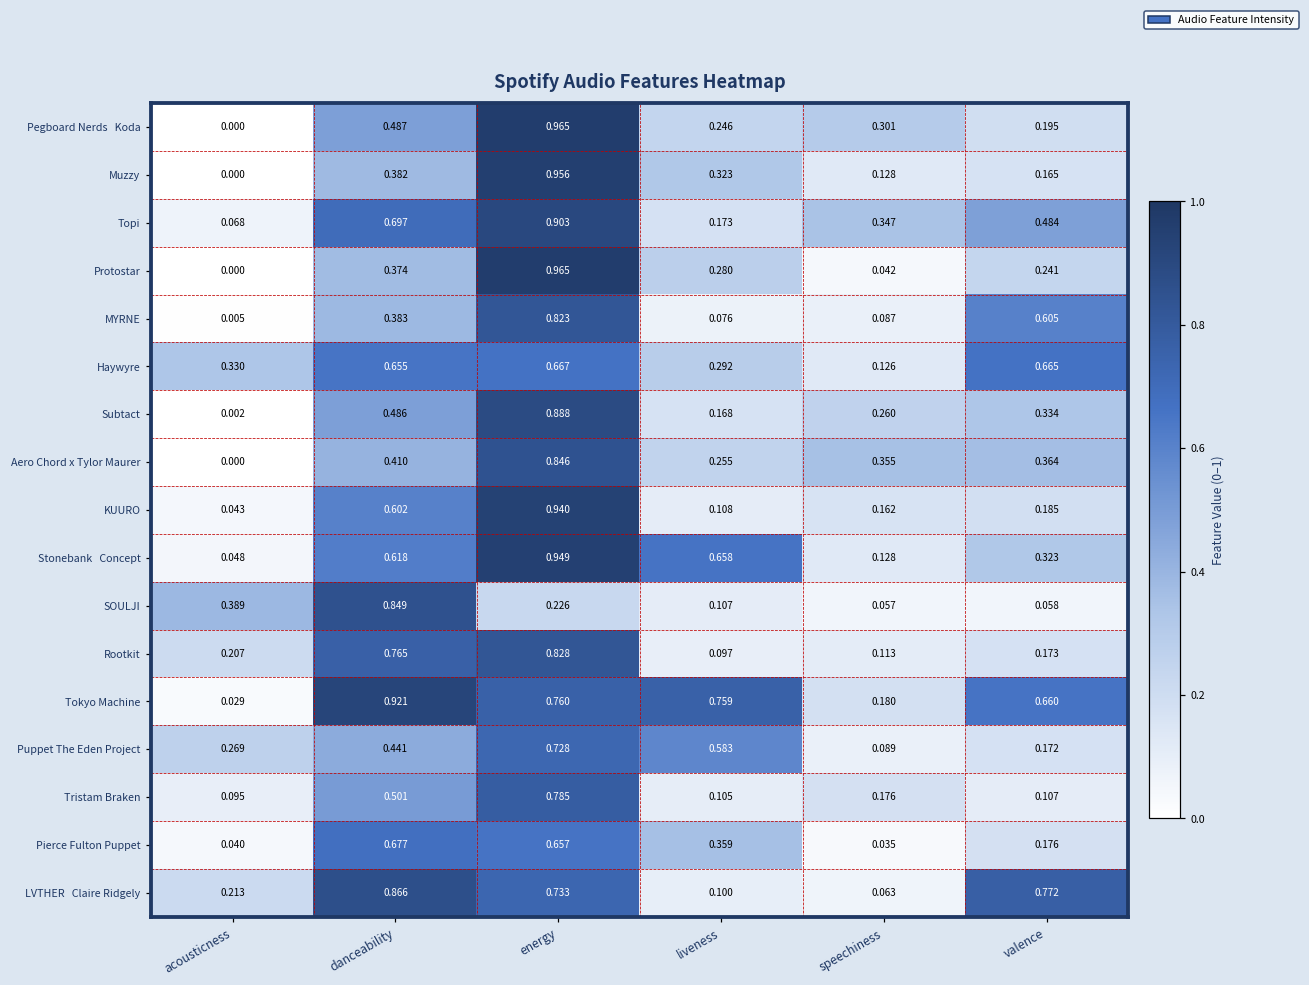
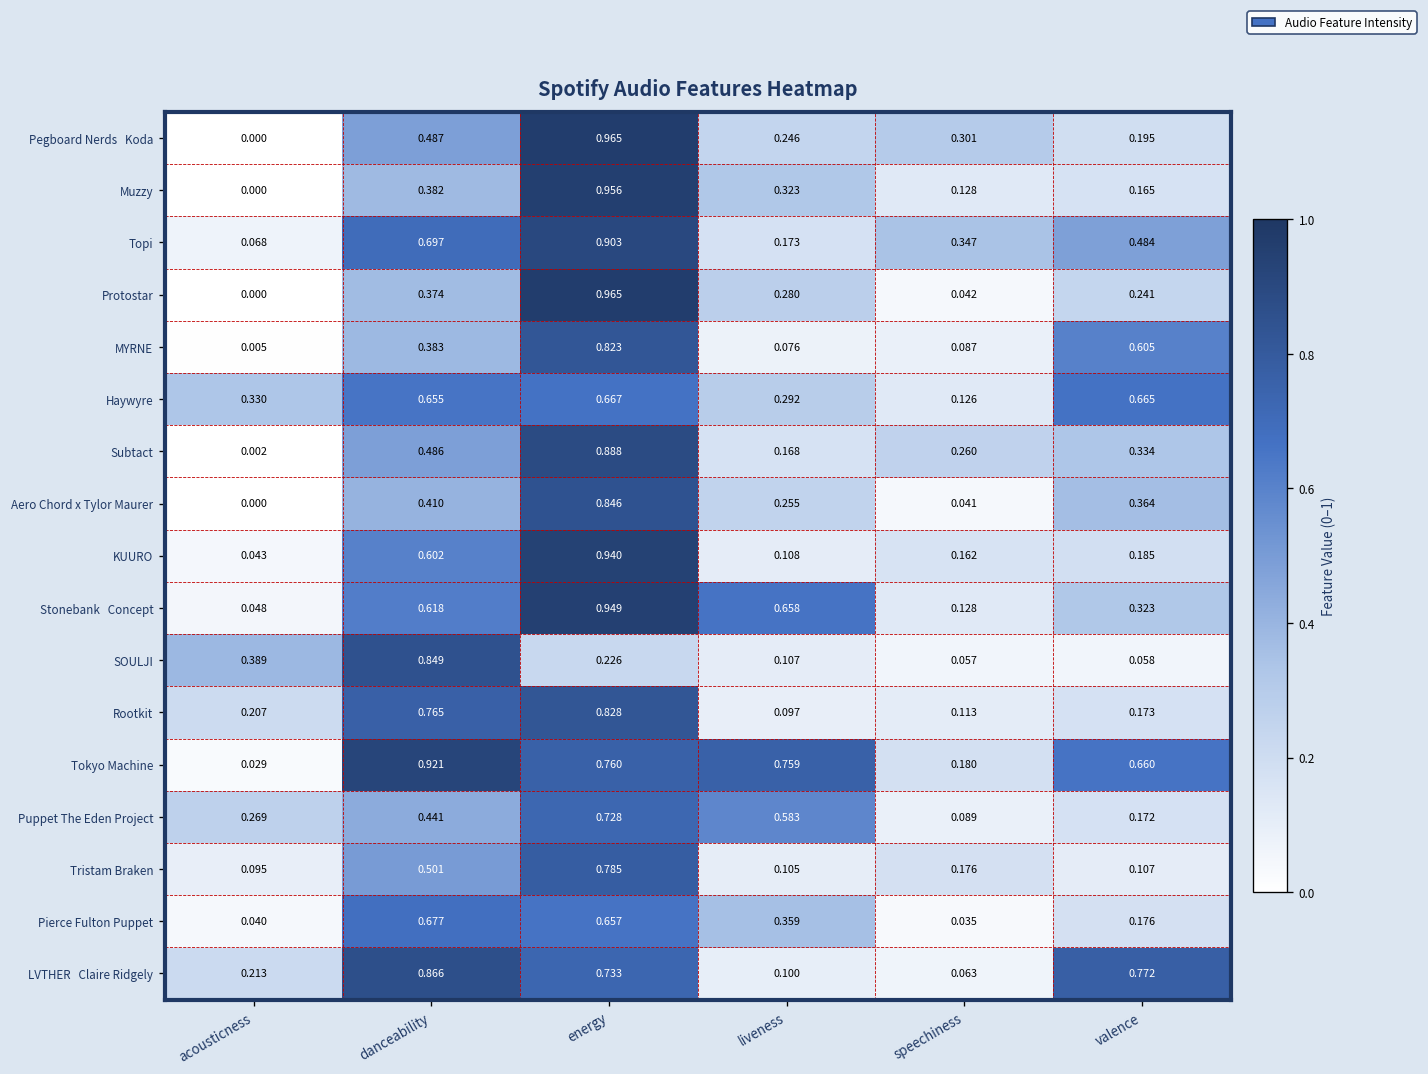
Aero Chord x Tylor Maurer, speechiness: 0.355 -> 0.041
